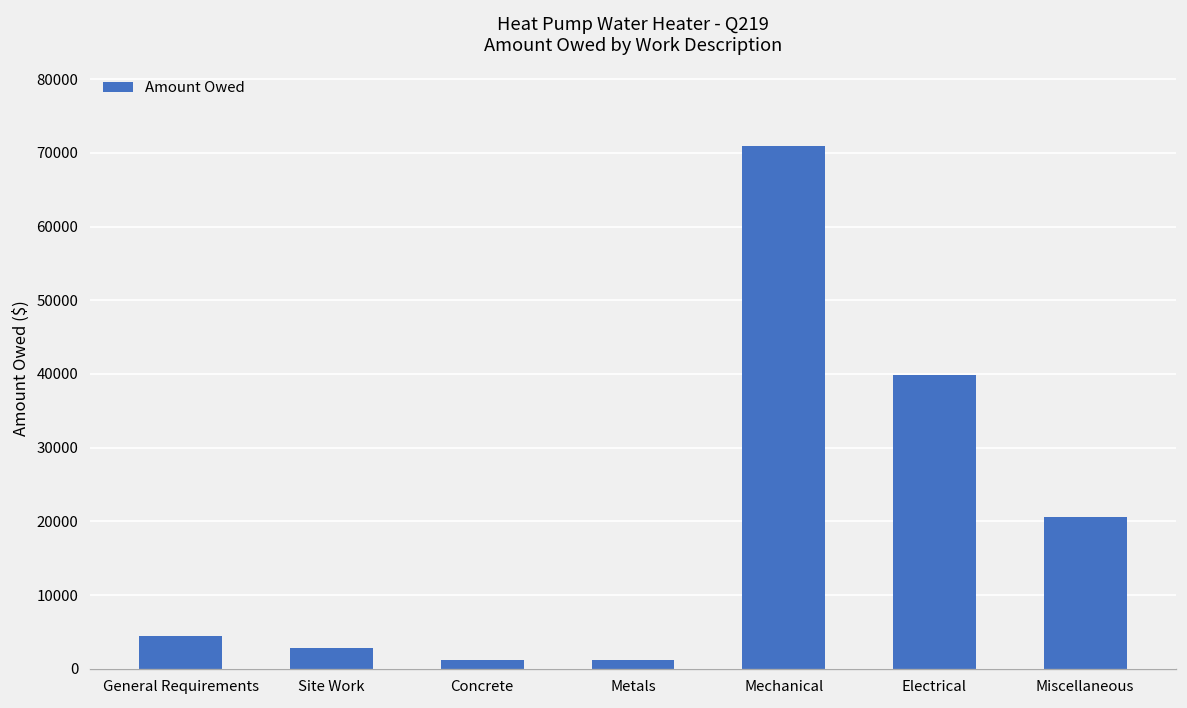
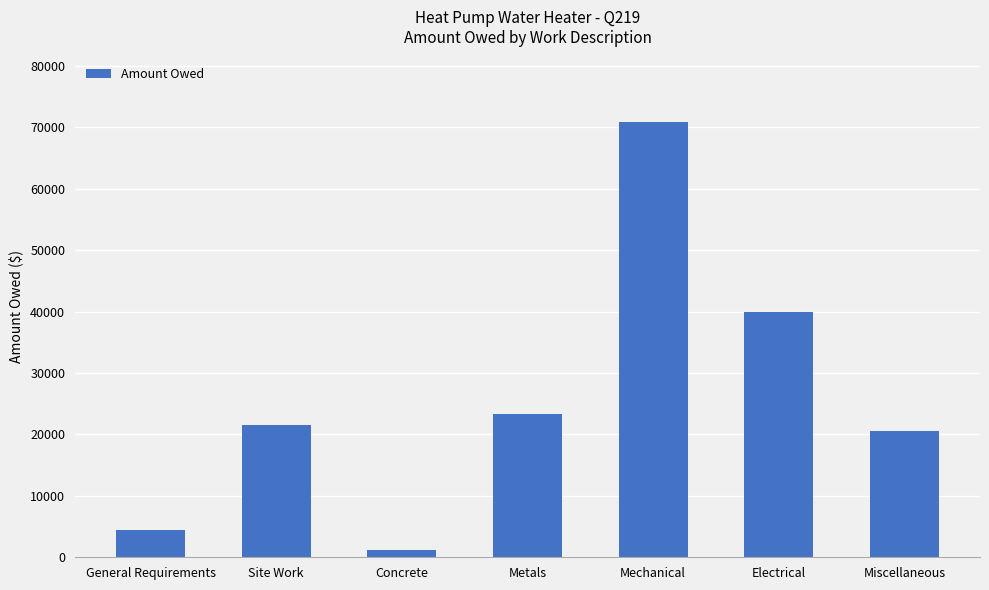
Site Work: 3000 -> 22000
Metals: 1000 -> 23000
